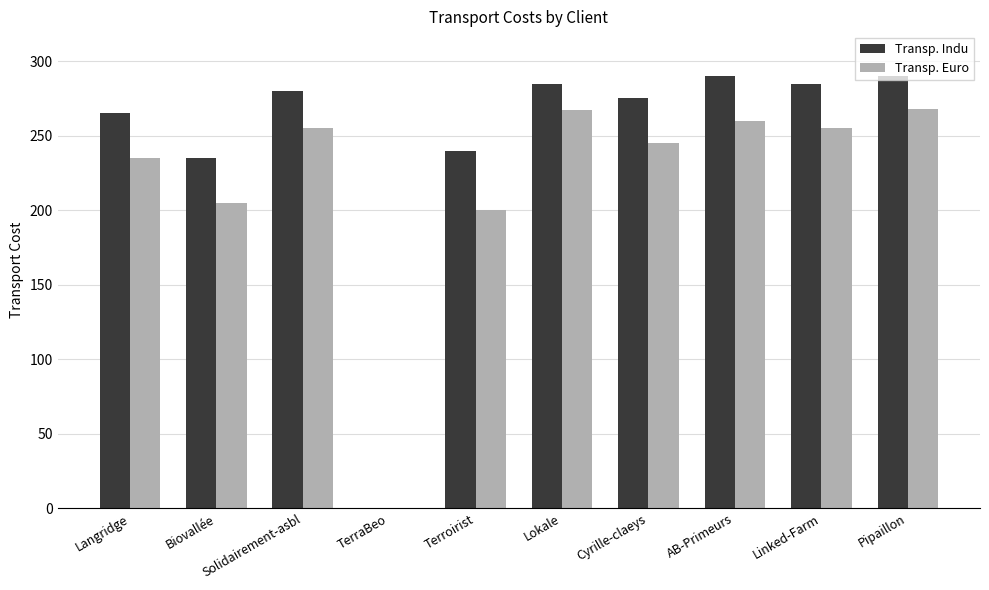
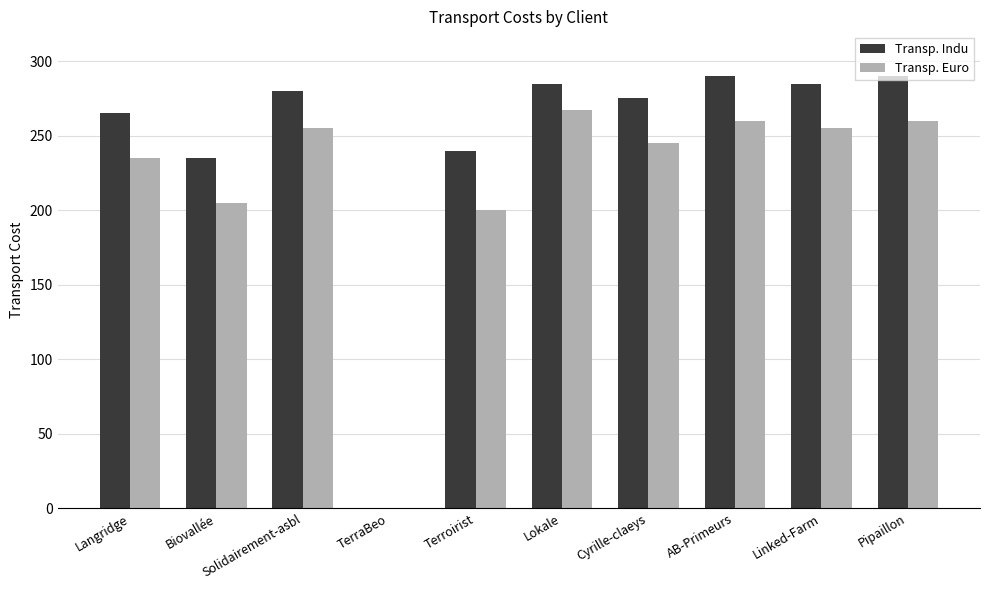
Transp. Euro, Pipaillon: 268 -> 260
